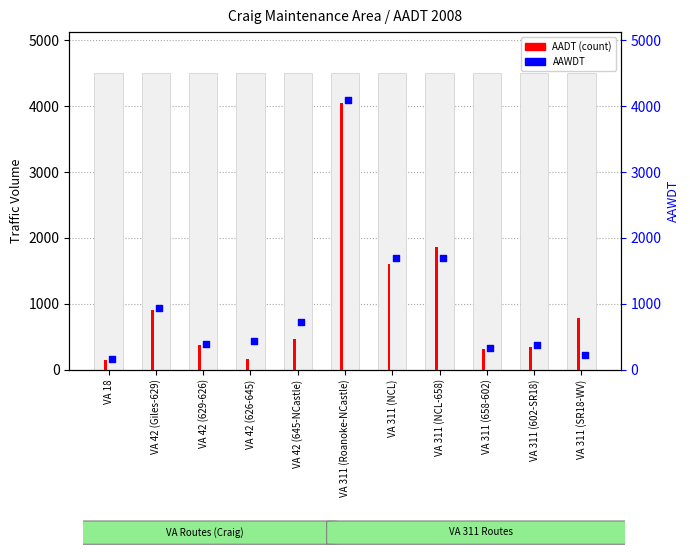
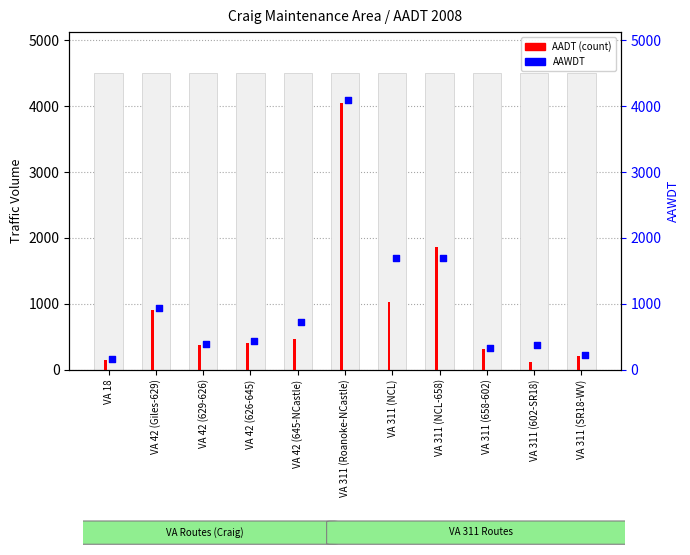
AADT (count), VA 42 (626-645): 200 -> 400
AADT (count), VA 311 (NCL): 1600 -> 1000
AADT (count), VA 311 (602-SR18): 400 -> 100
AADT (count), VA 311 (SR18-WV): 800 -> 200
